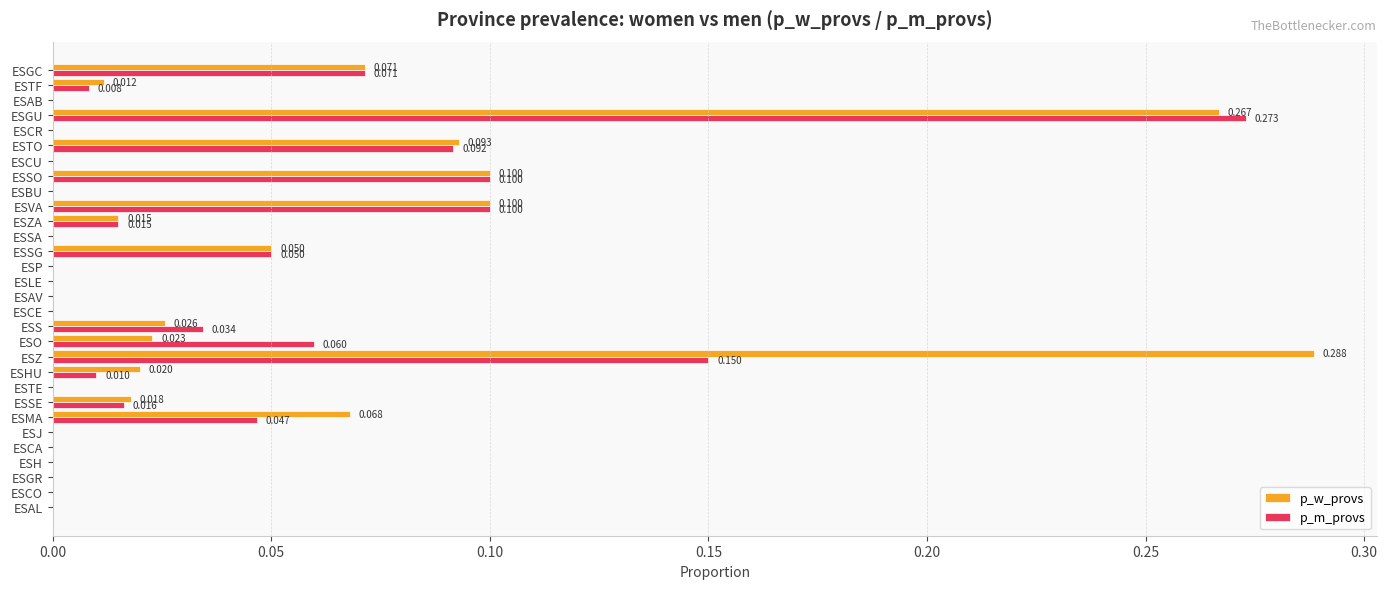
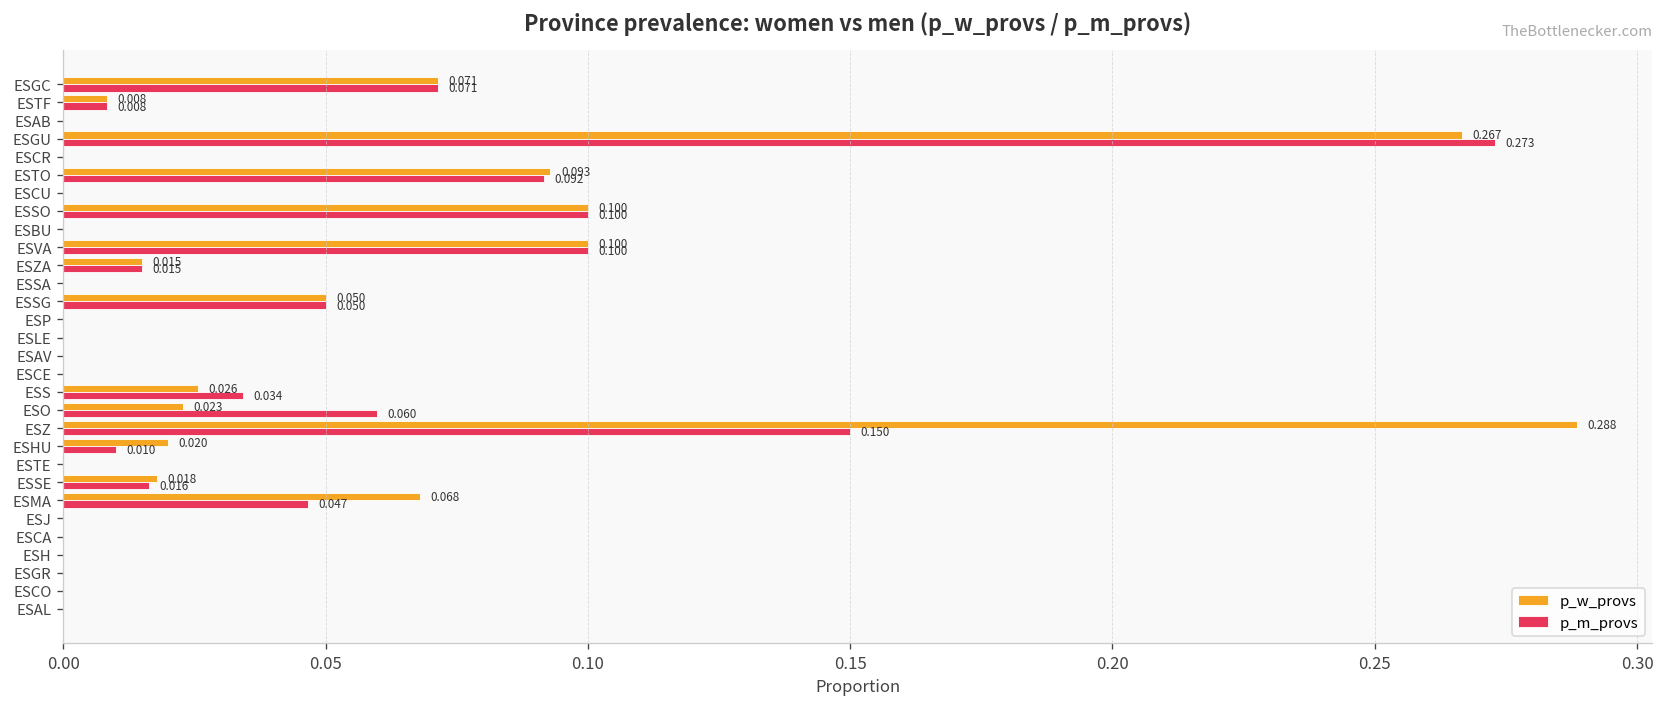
p_w_provs, ESTF: 0.012 -> 0.008
